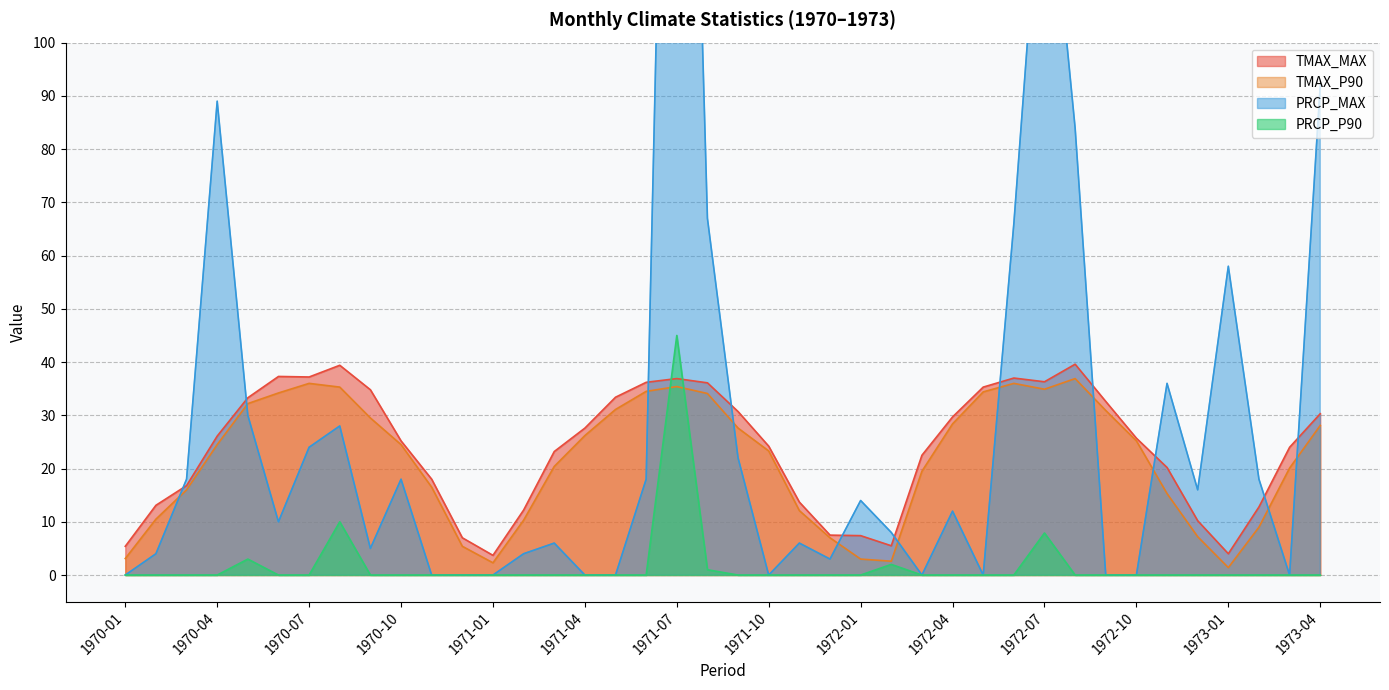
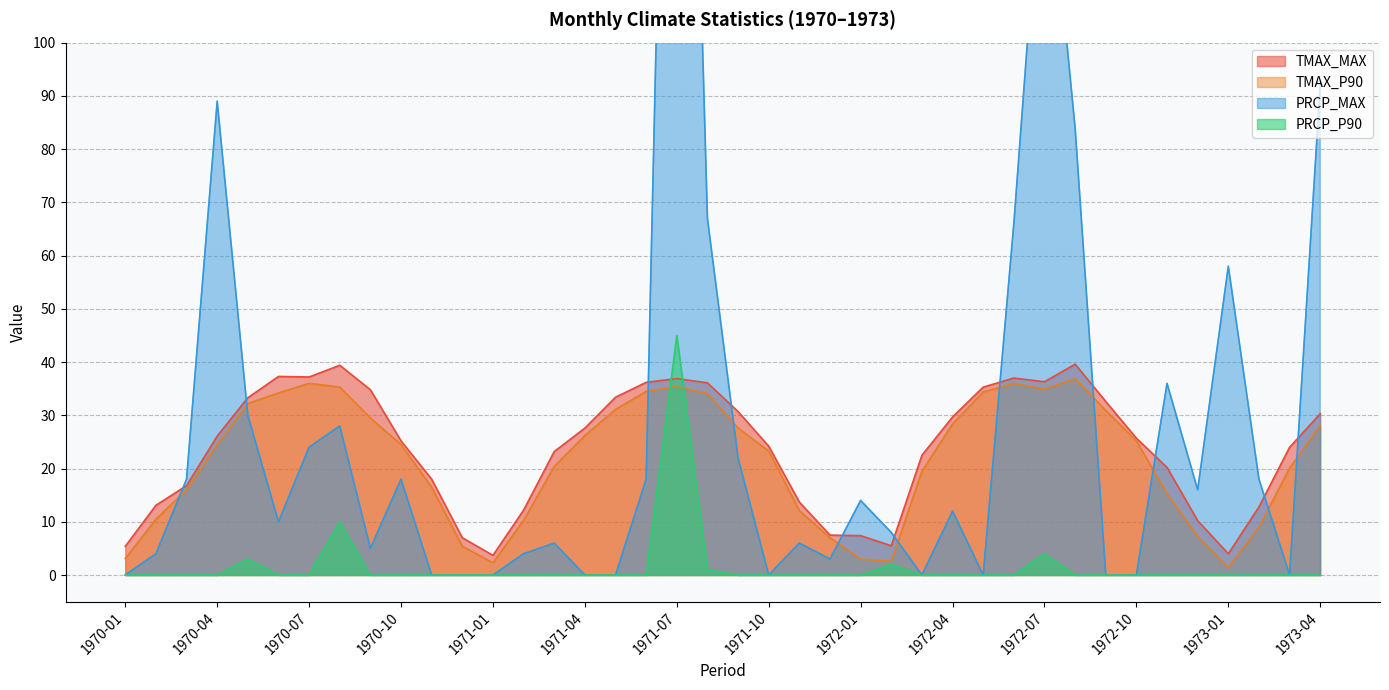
PRCP_P90, 1972-07: 8 -> 4
